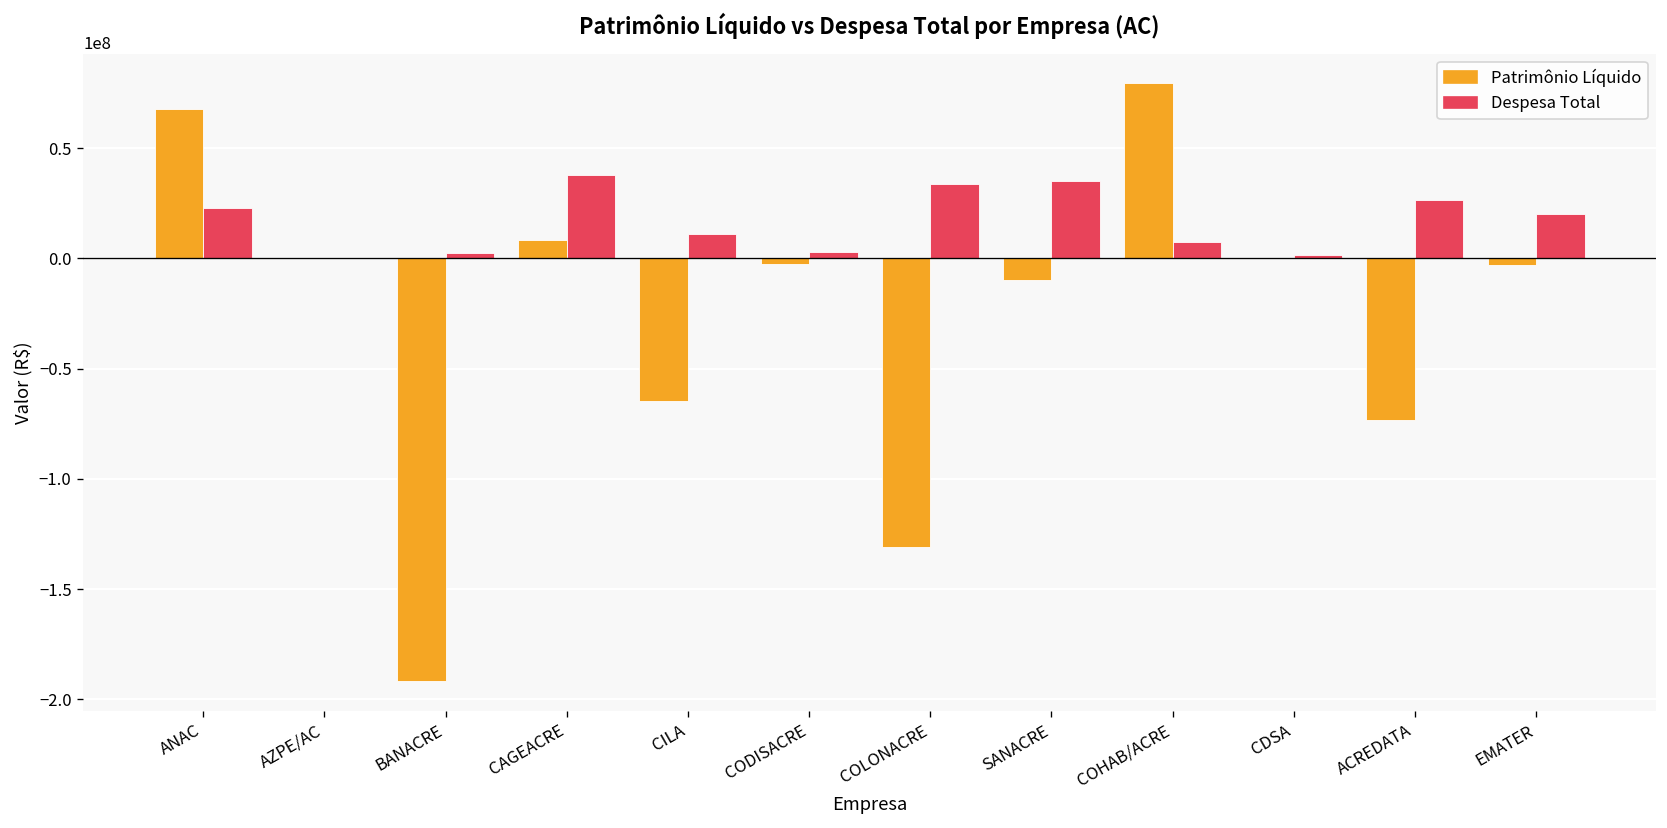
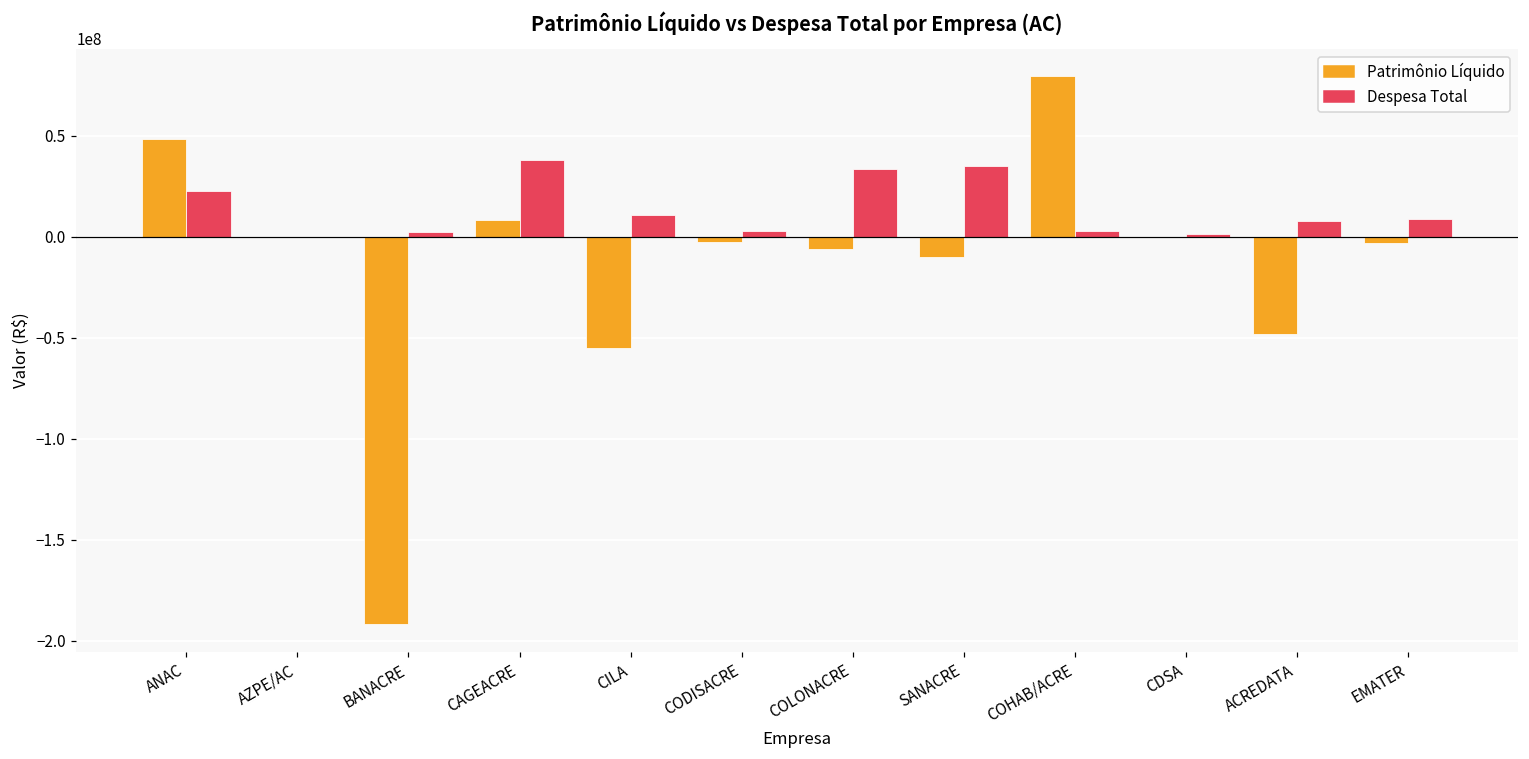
Patrimônio Líquido, ANAC: 68000000 -> 48000000
Patrimônio Líquido, CILA: -65000000 -> -55000000
Patrimônio Líquido, COLONACRE: -131000000 -> -6000000
Despesa Total, COHAB/ACRE: 7000000 -> 3000000
Patrimônio Líquido, ACREDATA: -73000000 -> -48000000
Despesa Total, ACREDATA: 26000000 -> 8000000
Despesa Total, EMATER: 20000000 -> 9000000
